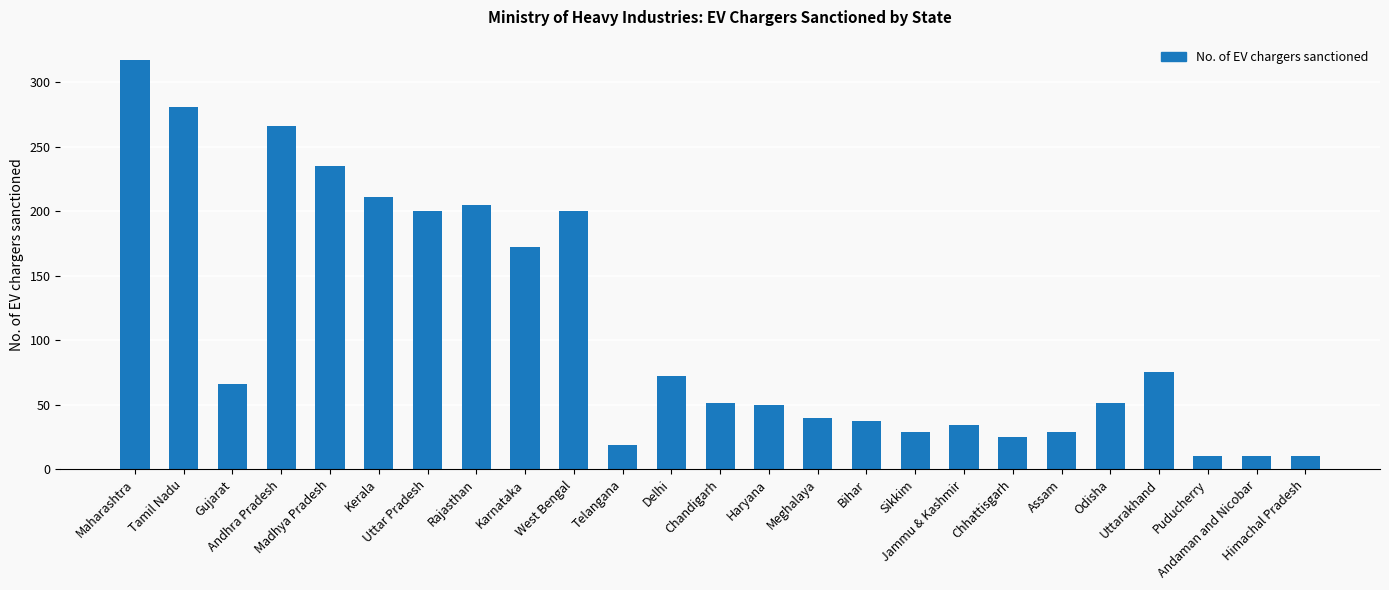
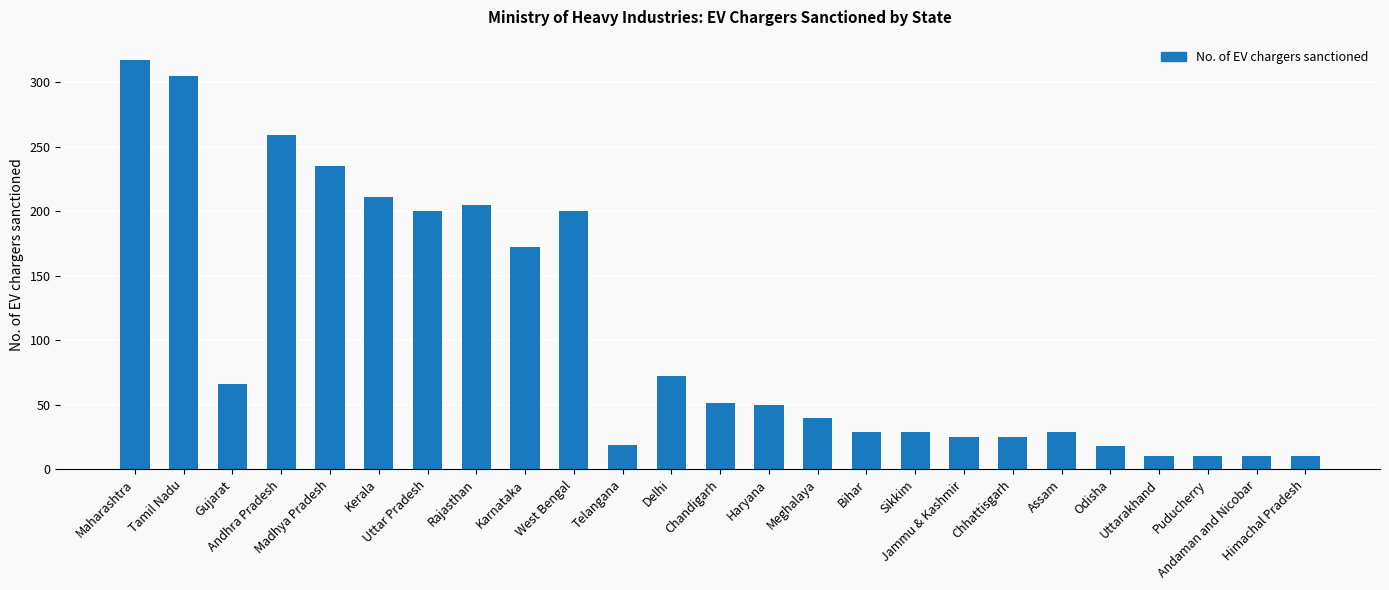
Tamil Nadu: 281 -> 305
Andhra Pradesh: 266 -> 259
Bihar: 37 -> 29
Jammu & Kashmir: 34 -> 25
Odisha: 51 -> 18
Uttarakhand: 75 -> 10
